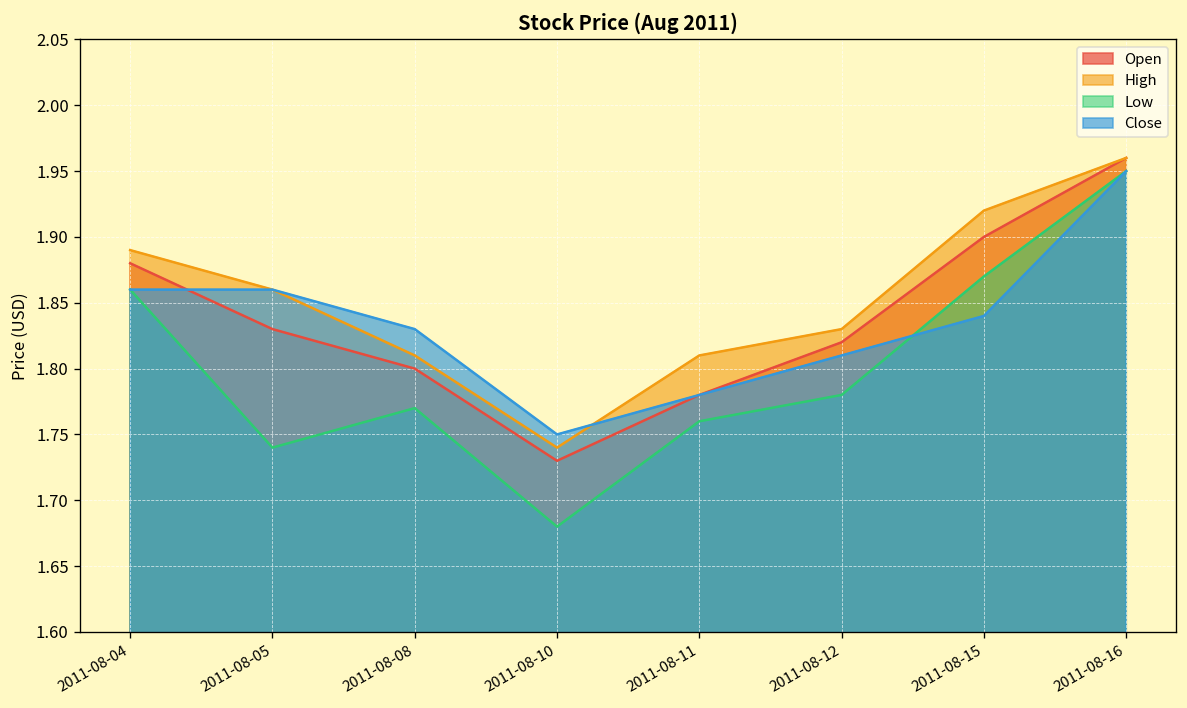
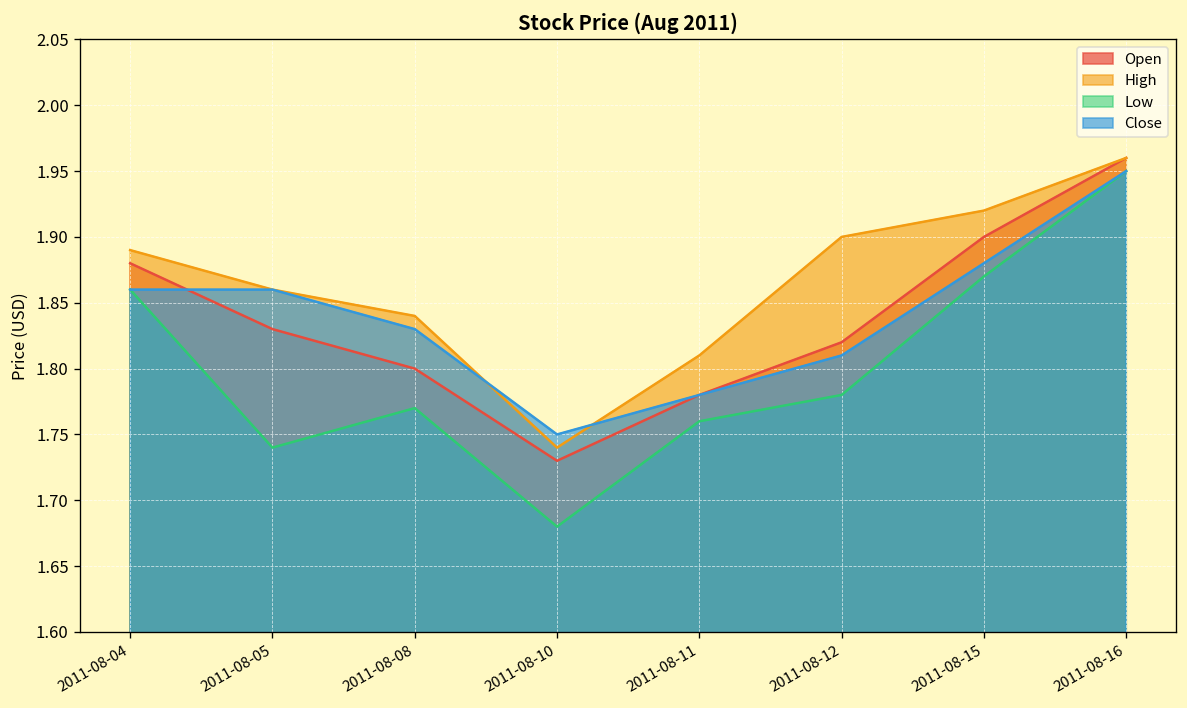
High, 2011-08-08: 1.81 -> 1.84
High, 2011-08-12: 1.83 -> 1.90
Close, 2011-08-15: 1.84 -> 1.88
